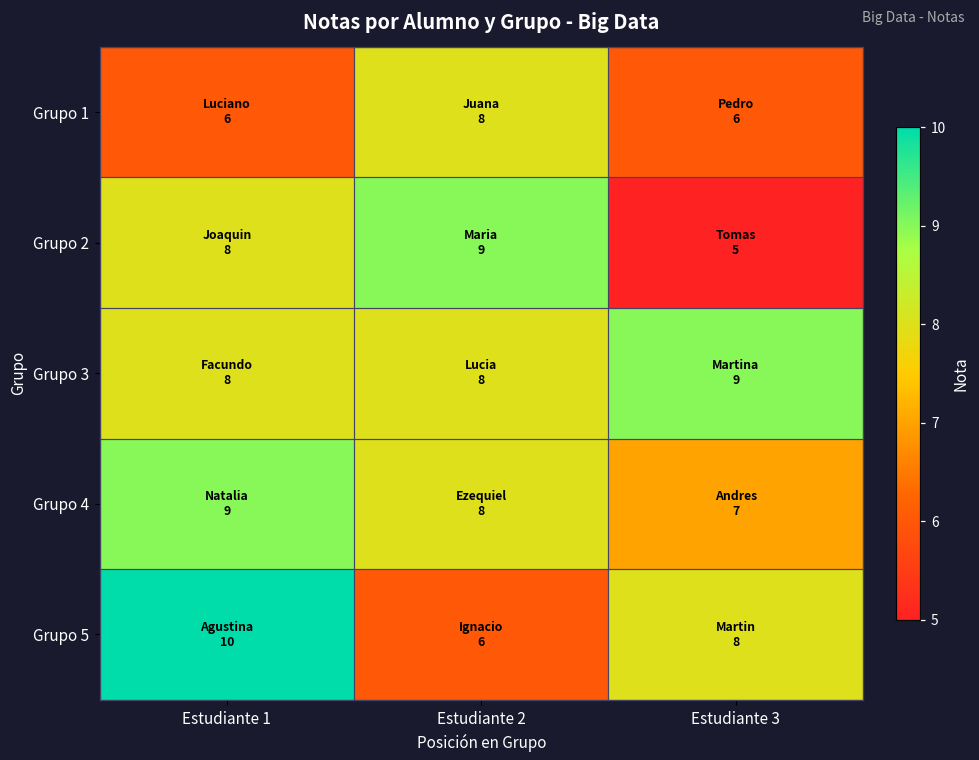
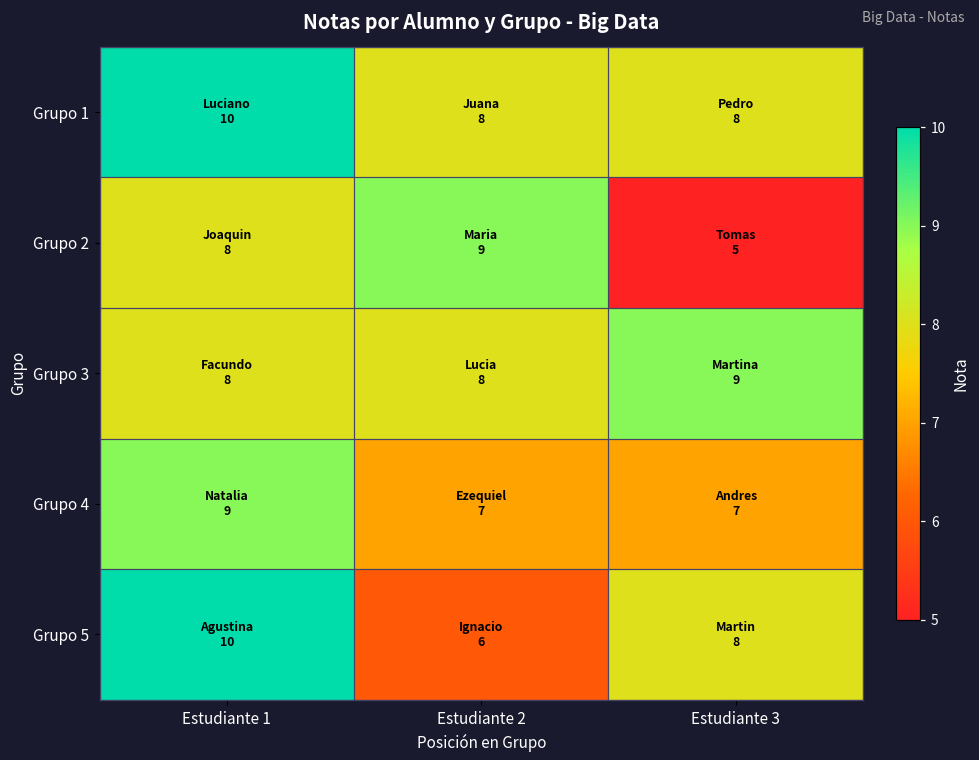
Grupo 1, Estudiante 1: 6 -> 10
Grupo 1, Estudiante 3: 6 -> 8
Grupo 4, Estudiante 2: 8 -> 7
